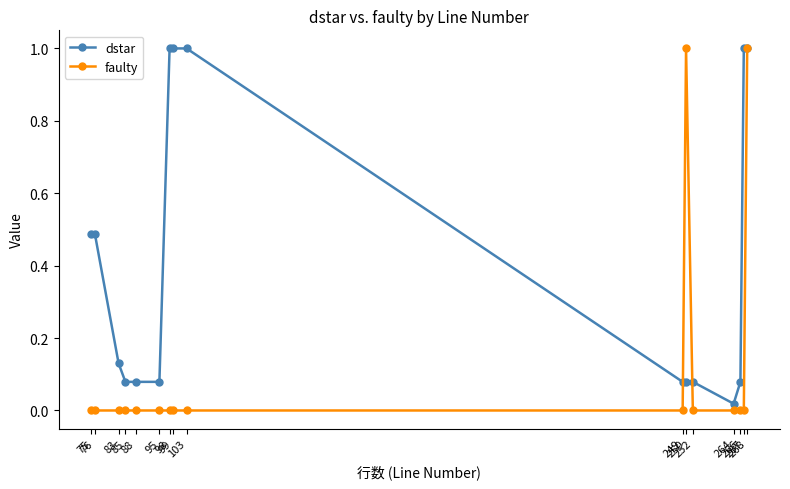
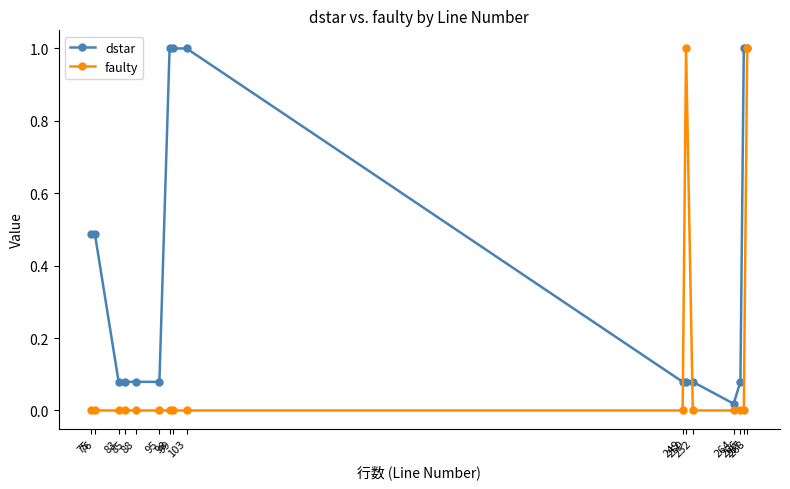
dstar, 83: 0.13 -> 0.08
